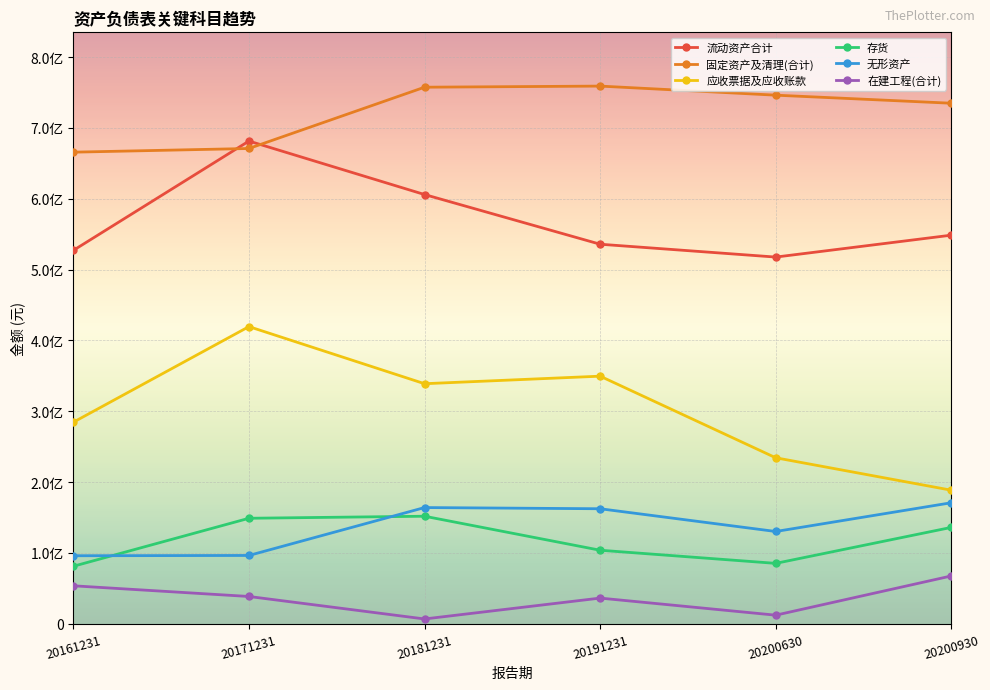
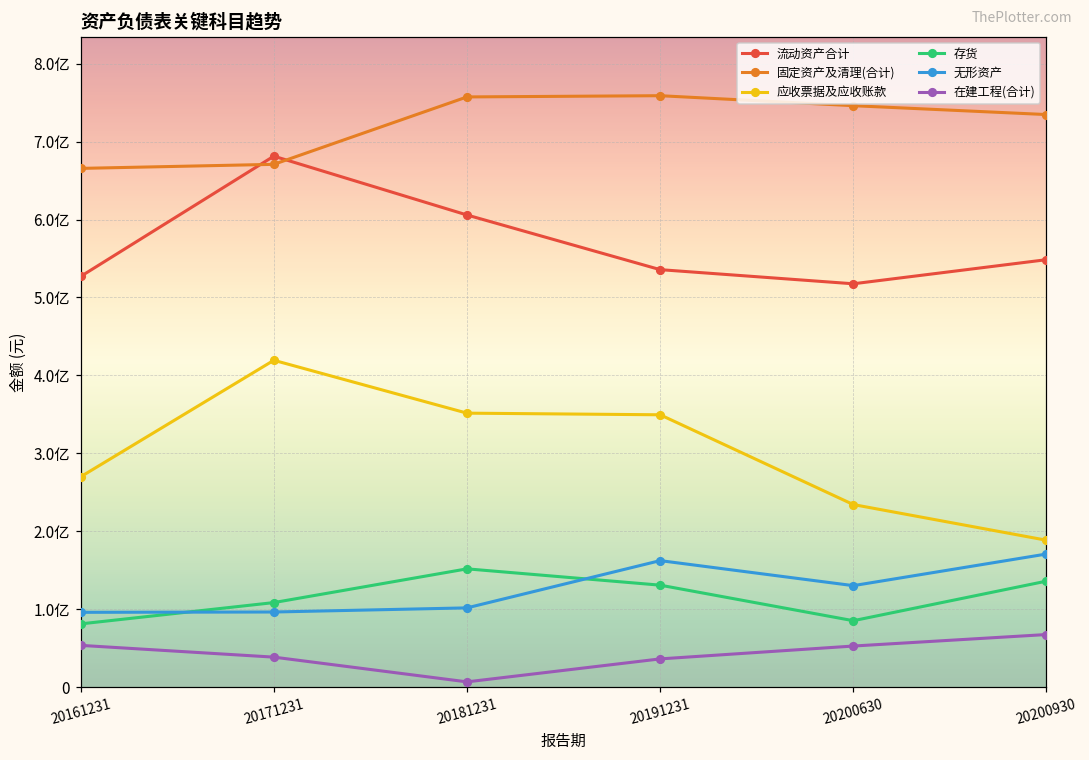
应收票据及应收账款, 20161231: 2.8亿 -> 2.7亿
存货, 20171231: 1.5亿 -> 1.1亿
应收票据及应收账款, 20181231: 3.4亿 -> 3.5亿
无形资产, 20181231: 1.6亿 -> 1.0亿
存货, 20191231: 1.0亿 -> 1.3亿
在建工程(合计), 20200630: 0.1亿 -> 0.5亿
